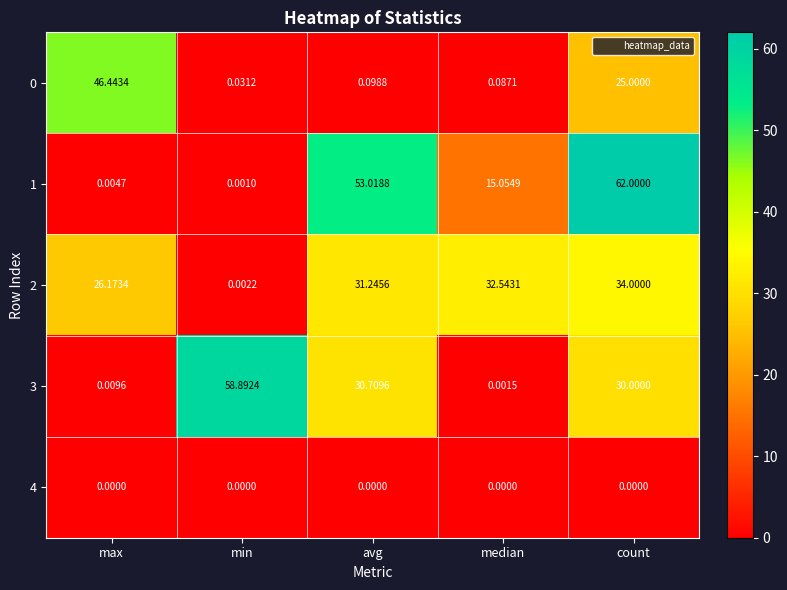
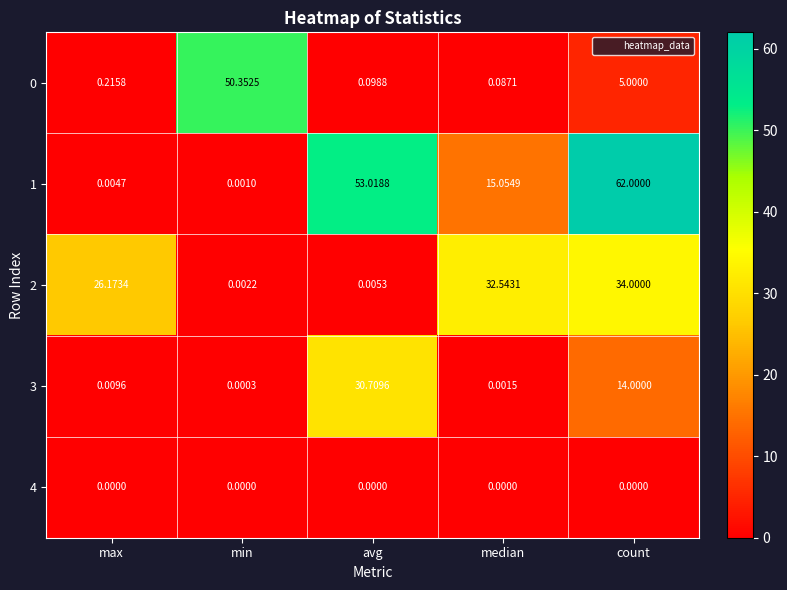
0, max: 46.4434 -> 0.2158
0, min: 0.0312 -> 50.3525
0, count: 25.0000 -> 5.0000
2, avg: 31.2456 -> 0.0053
3, min: 58.8924 -> 0.0003
3, count: 30.0000 -> 14.0000
